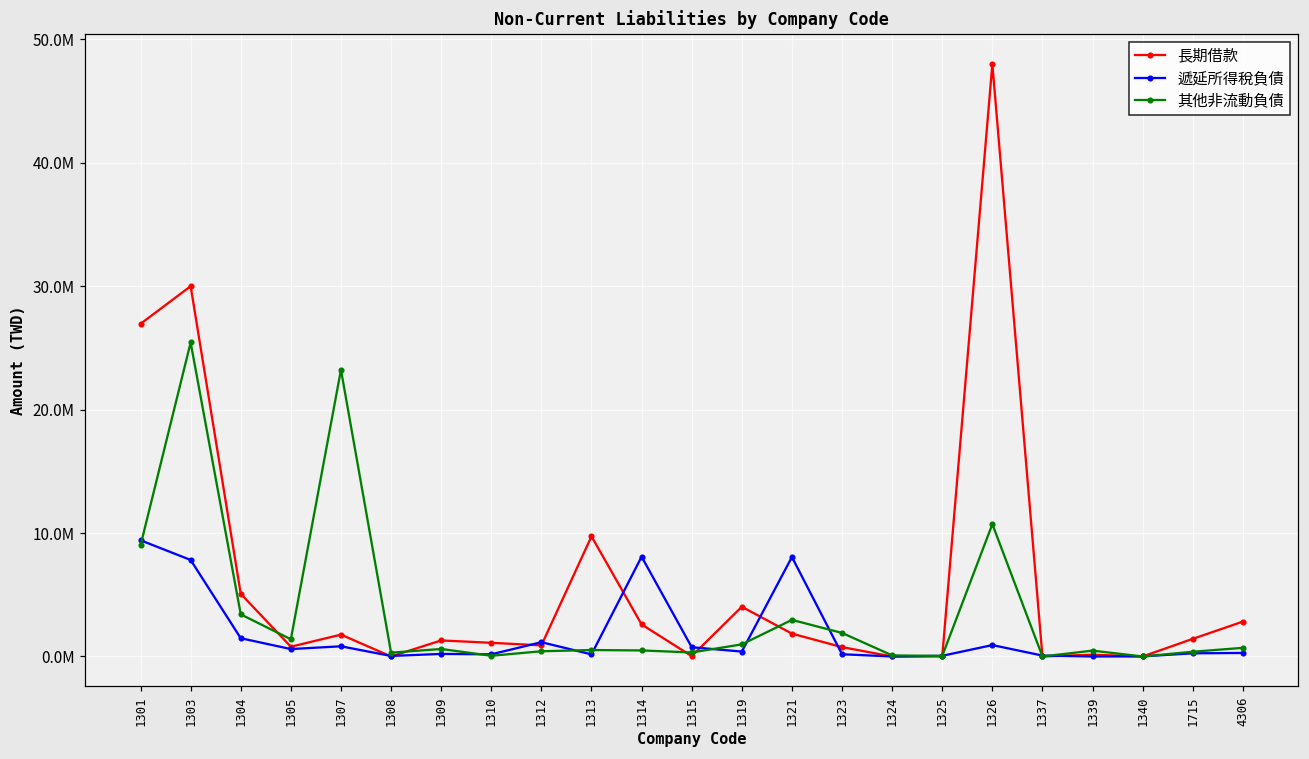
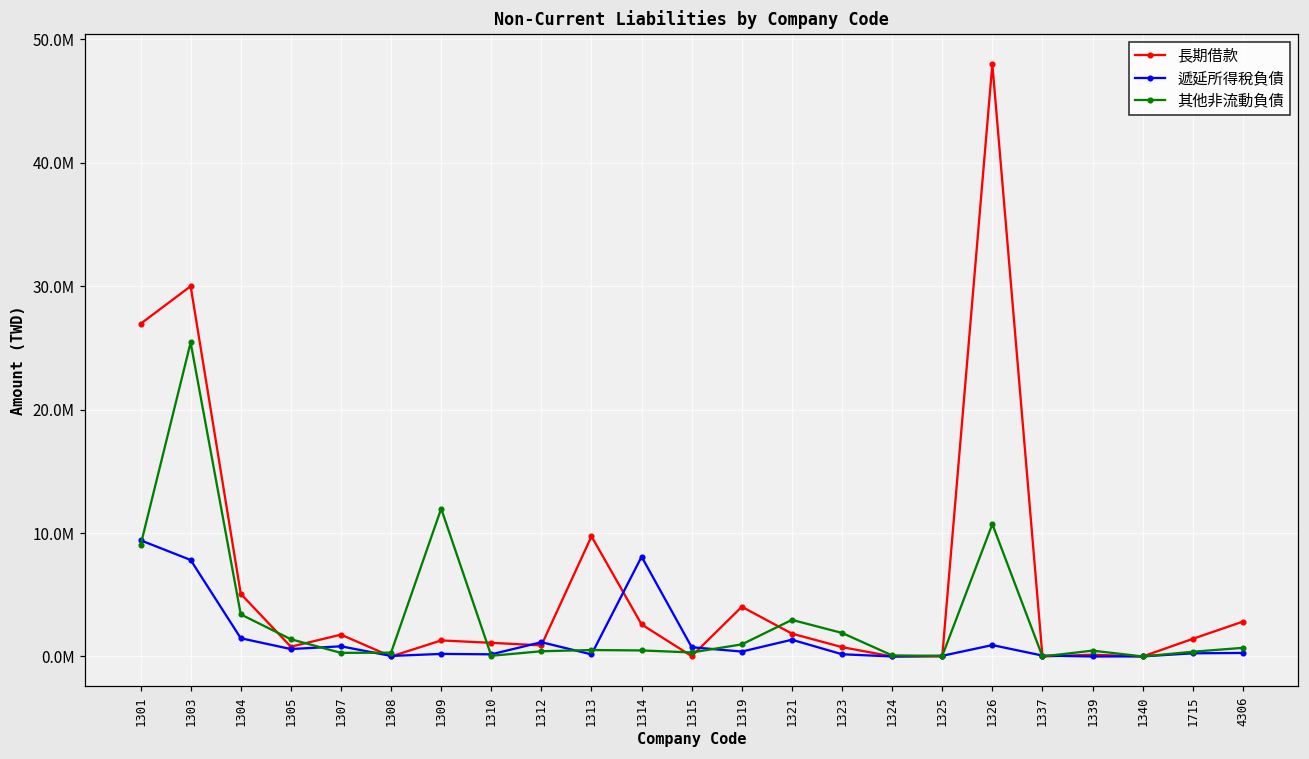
其他非流動負債, 1307: 23200000 -> 300000
其他非流動負債, 1309: 600000 -> 12000000
遞延所得稅負債, 1321: 8100000 -> 1400000
